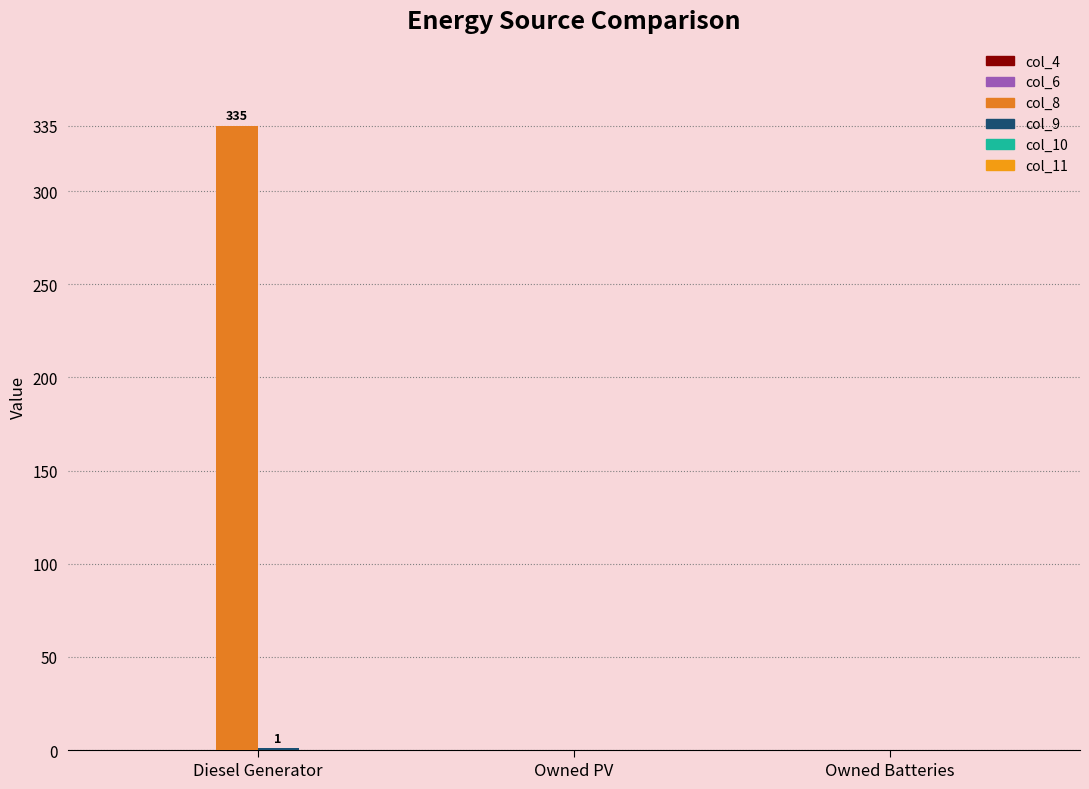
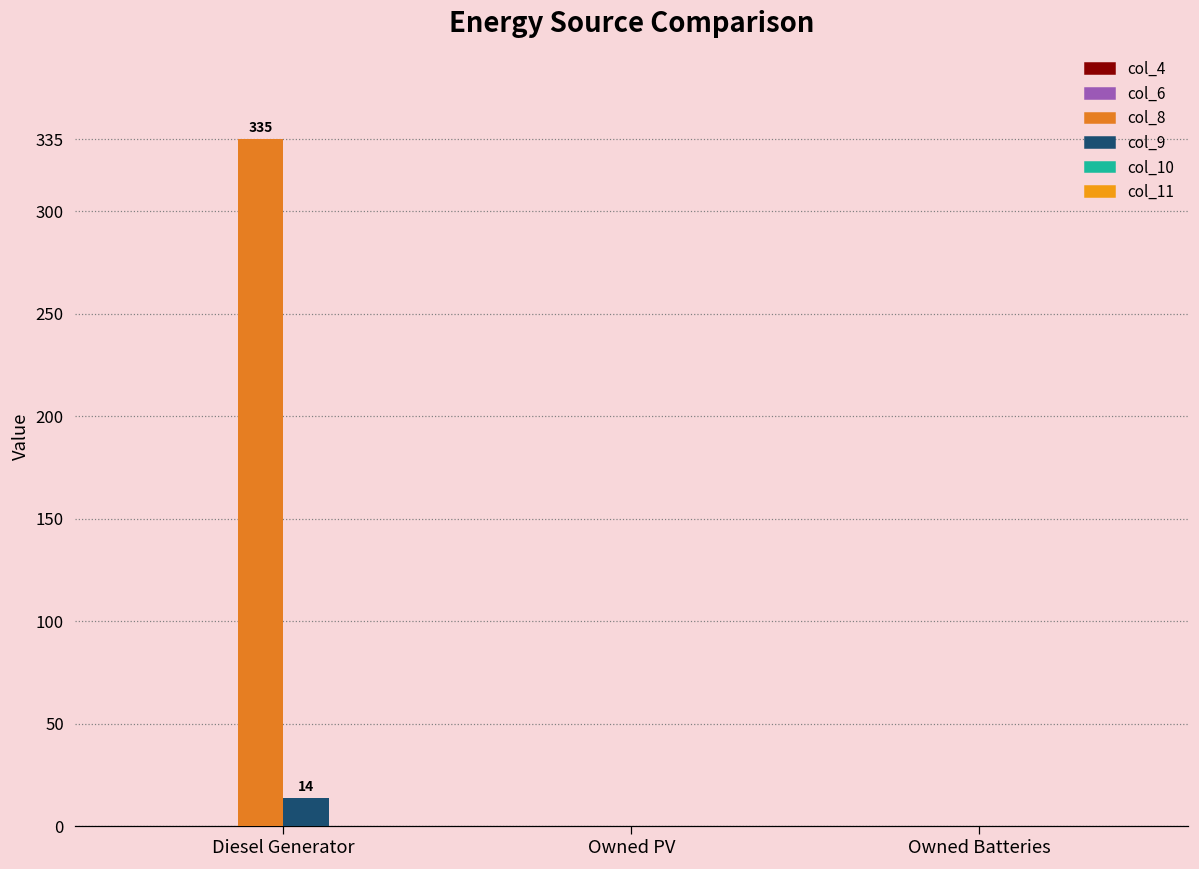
col_9, Diesel Generator: 1 -> 14
